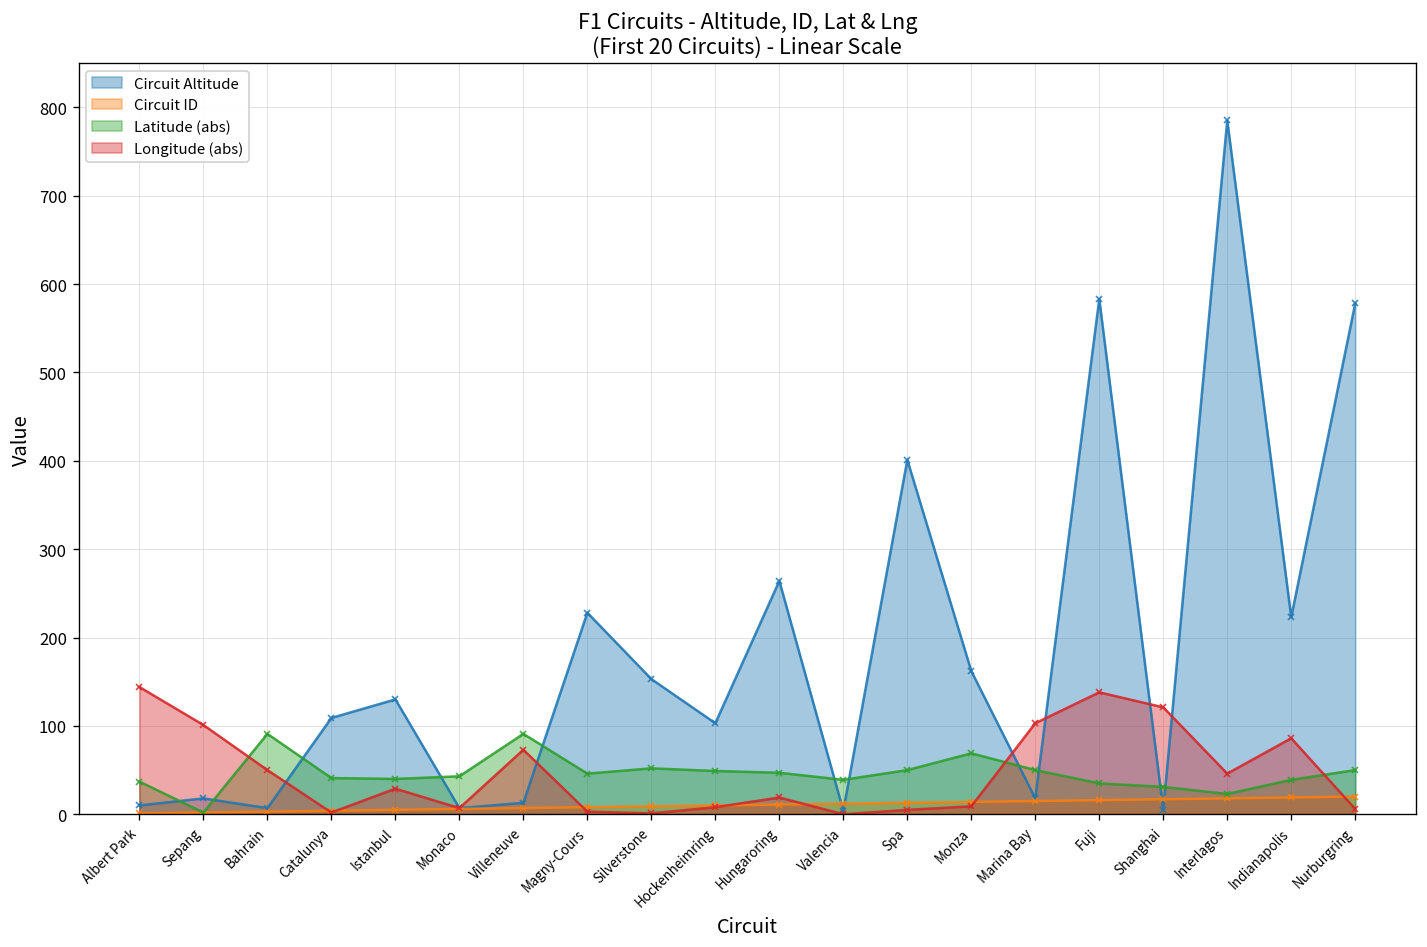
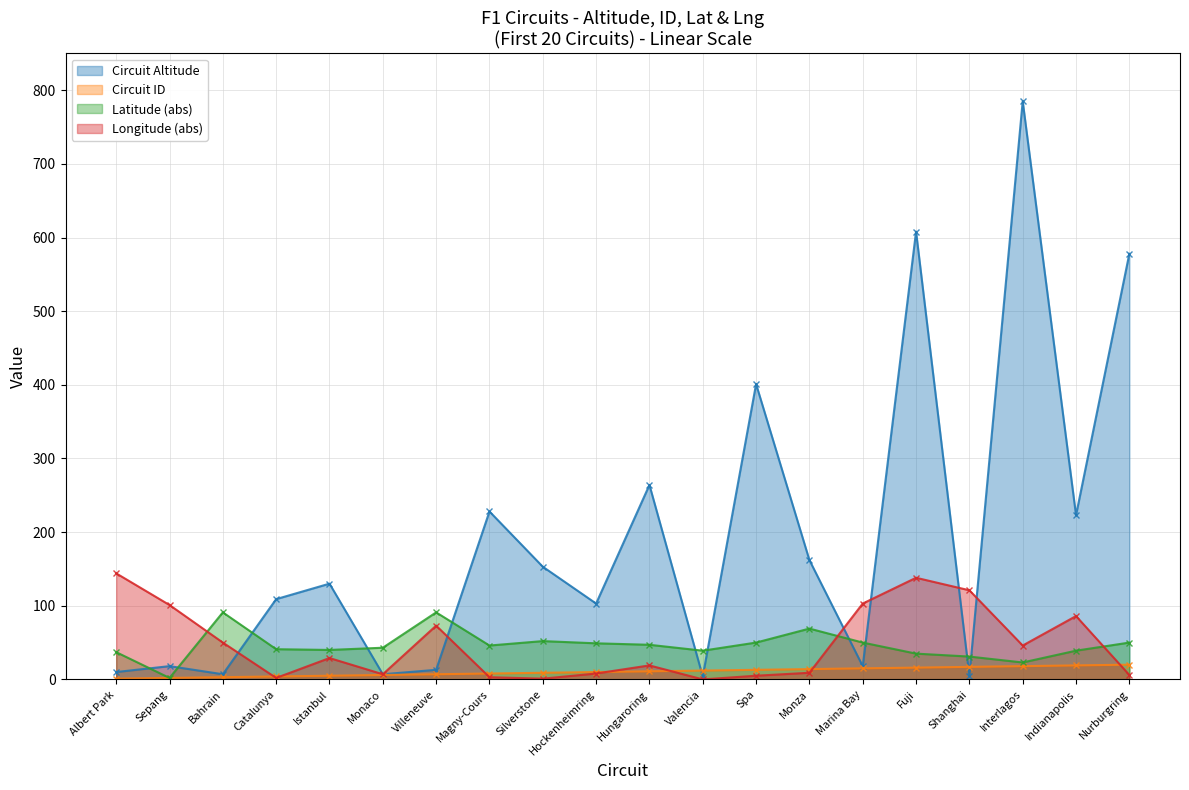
Circuit Altitude, Fuji: 580 -> 610
